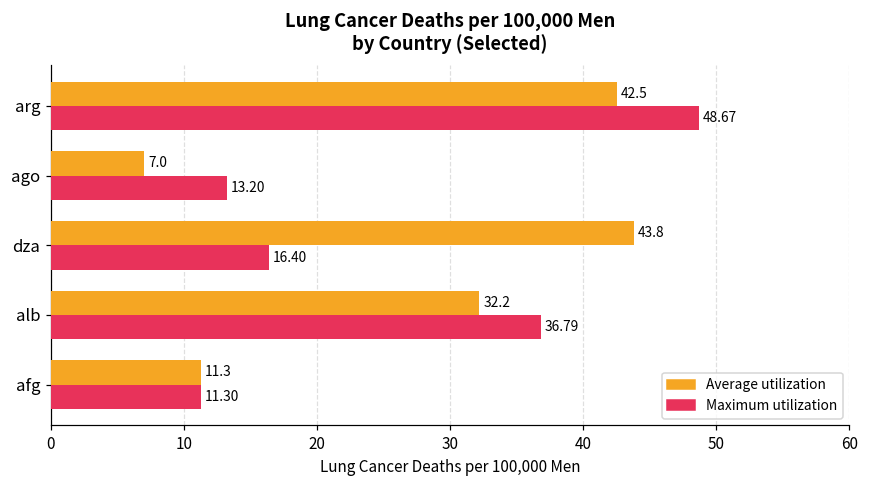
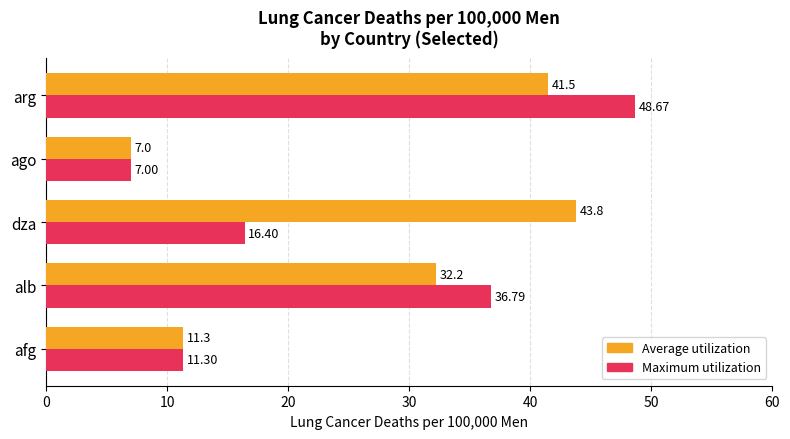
Average utilization, arg: 42.5 -> 41.5
Maximum utilization, ago: 13.20 -> 7.00
